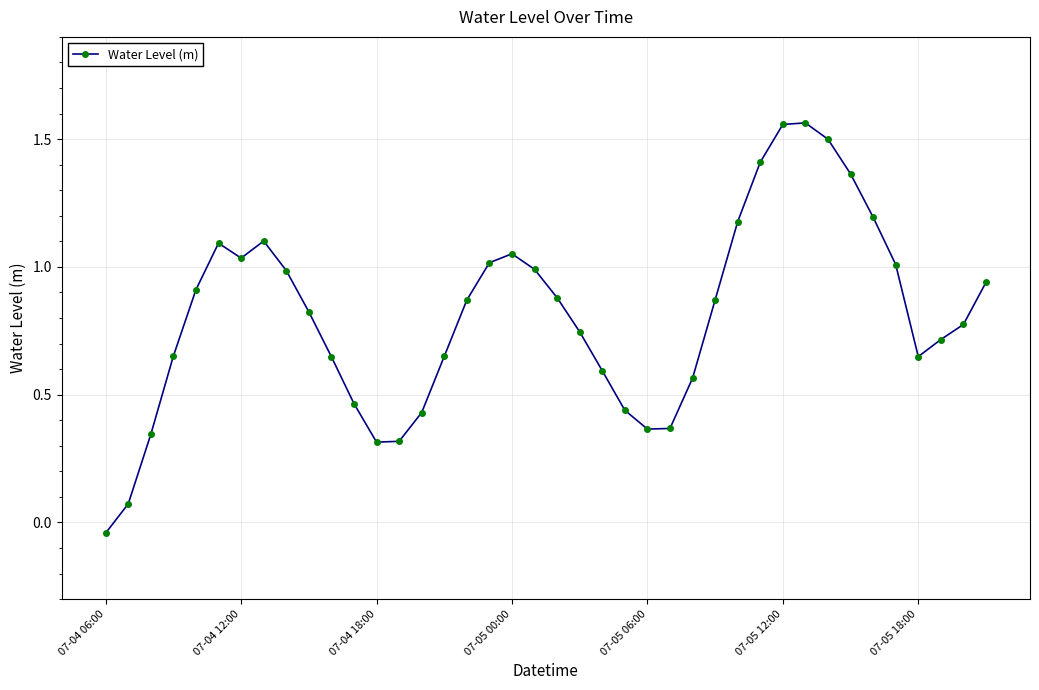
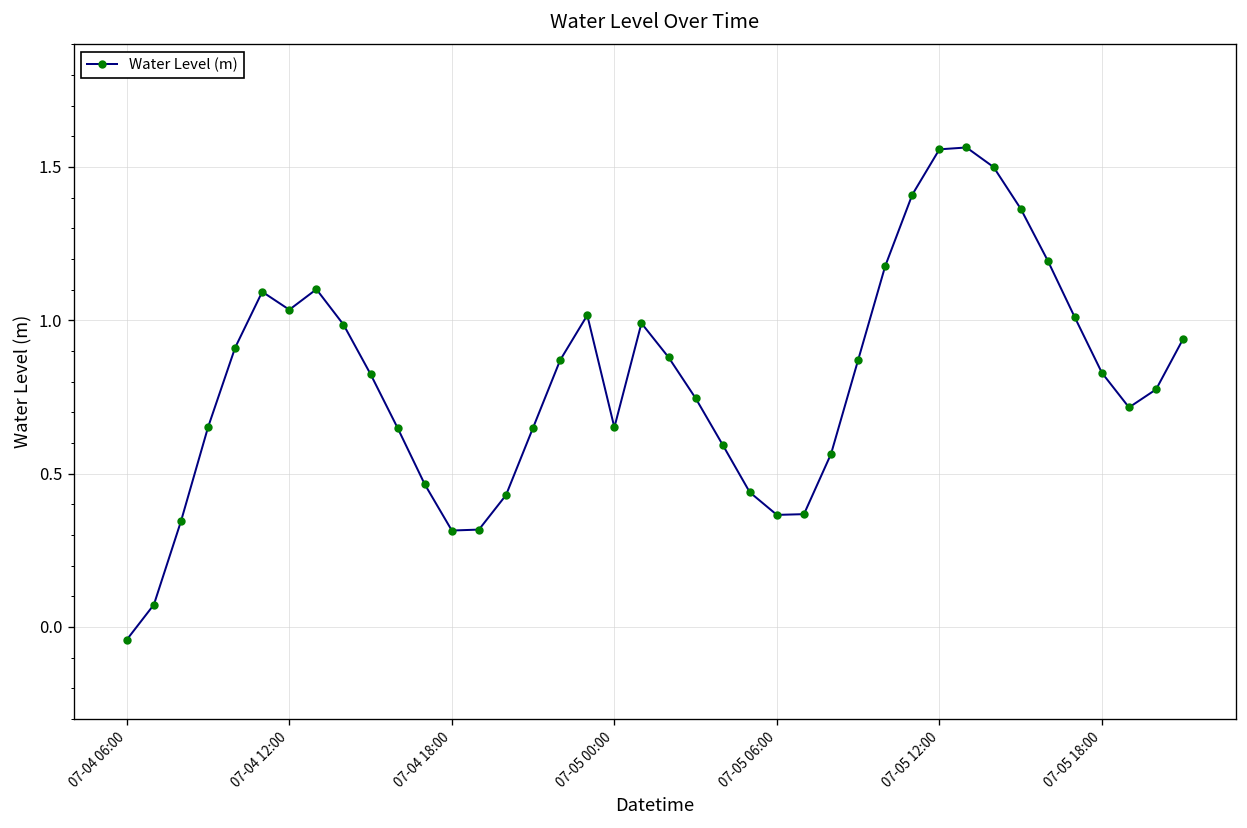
07-05 00:00: 1.05 -> 0.65
07-05 18:00: 0.65 -> 0.83
